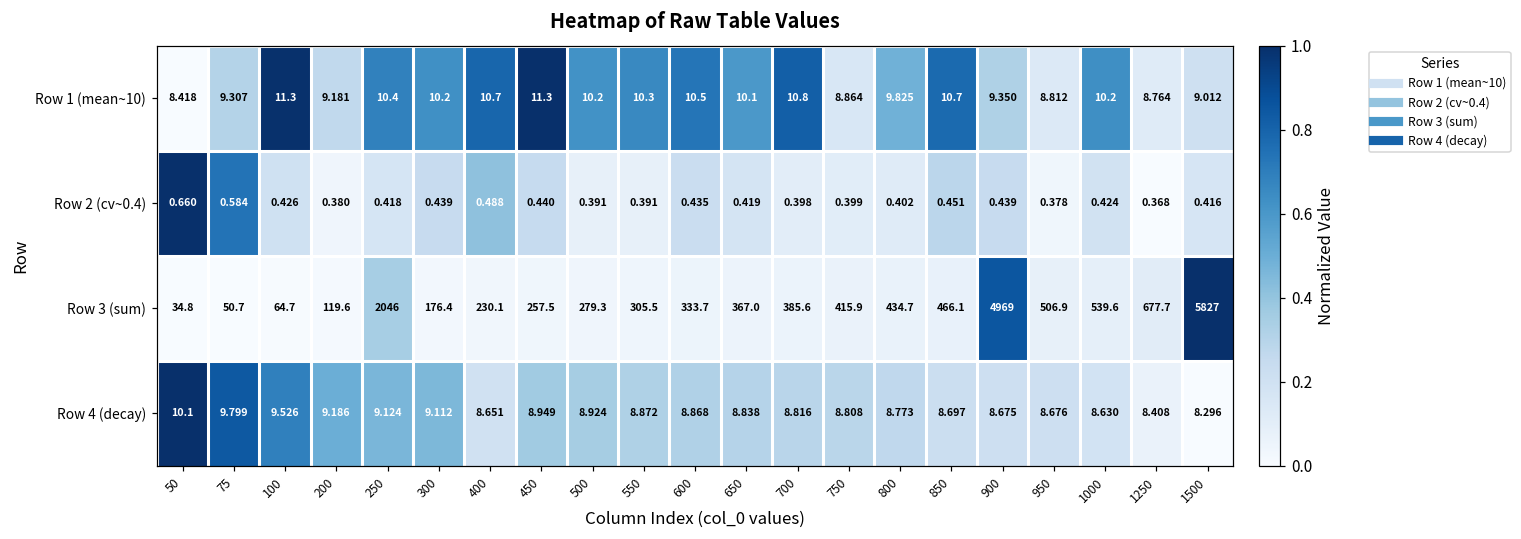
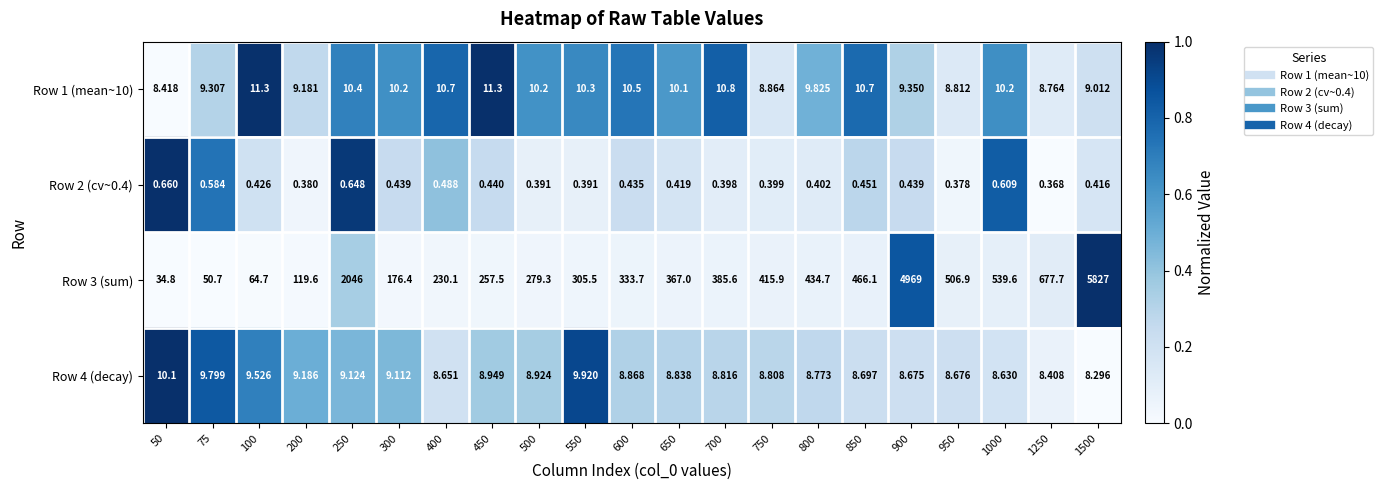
Row 2 (cv~0.4), 250: 0.418 -> 0.648
Row 2 (cv~0.4), 1000: 0.424 -> 0.609
Row 4 (decay), 550: 8.872 -> 9.920
